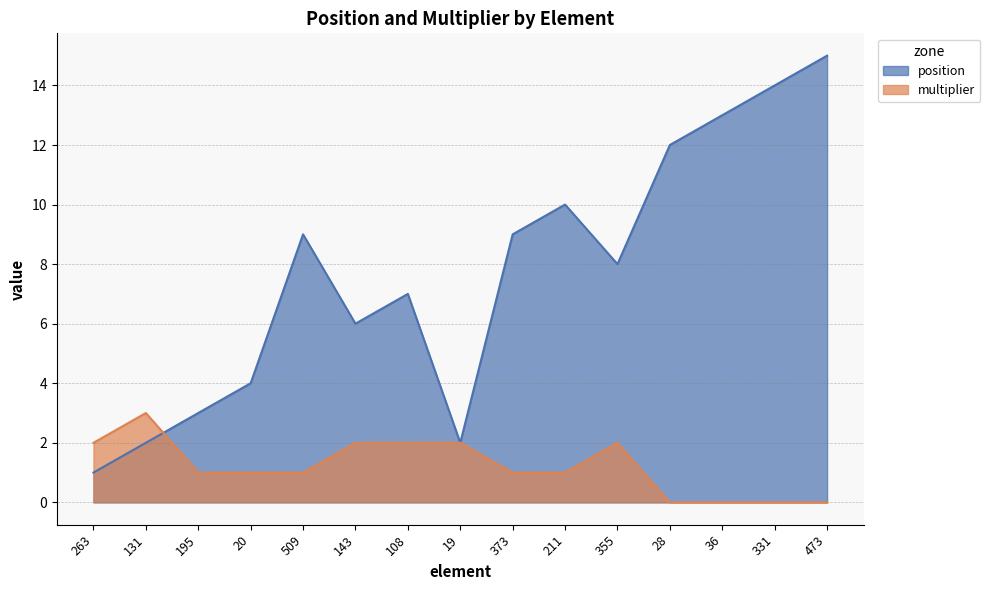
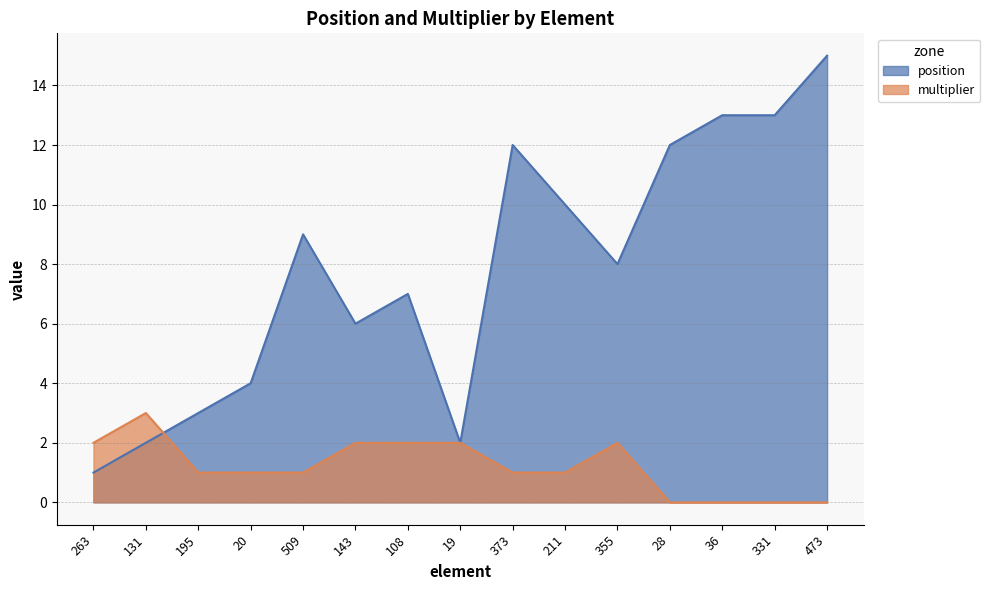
position, 373: 9 -> 12
position, 331: 14 -> 13
